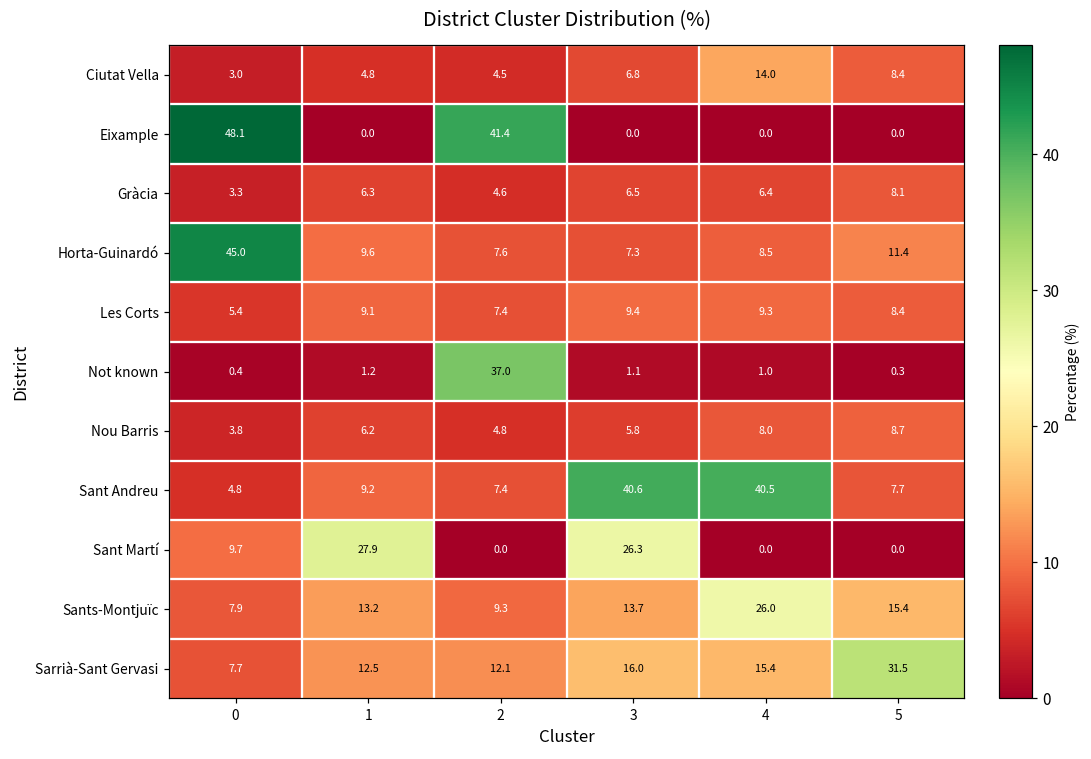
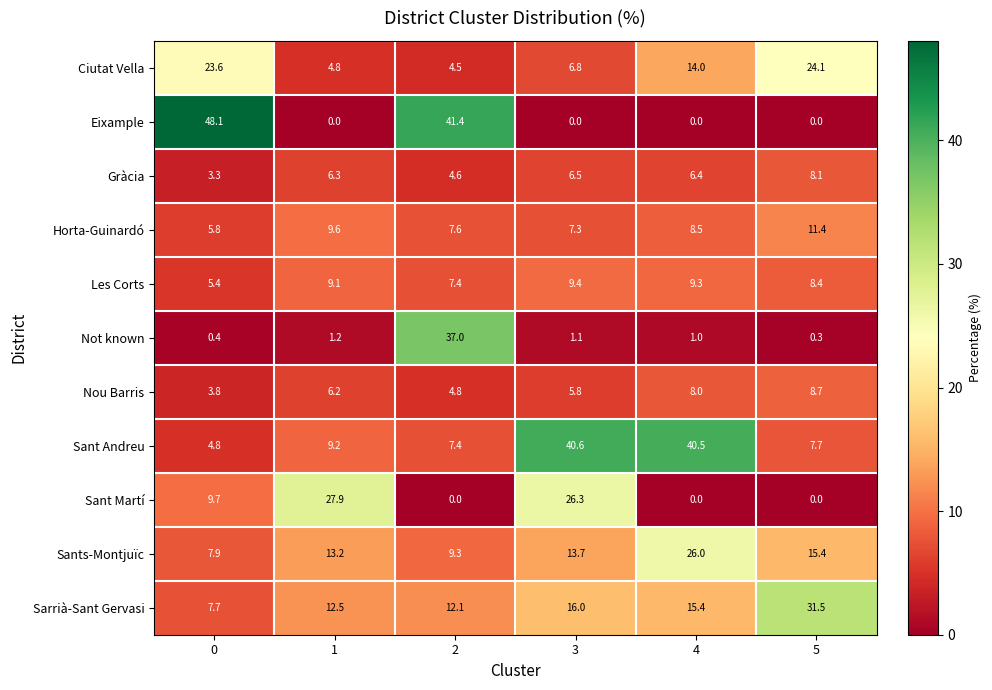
Ciutat Vella, 0: 3.0 -> 23.6
Ciutat Vella, 5: 8.4 -> 24.1
Horta-Guinardó, 0: 45.0 -> 5.8
